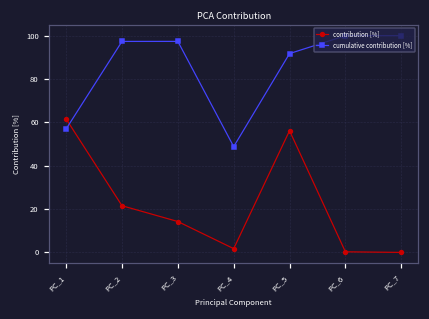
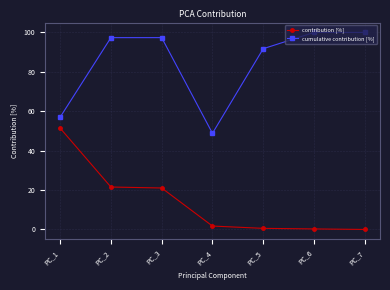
contribution [%], PC_1: 62 -> 51
contribution [%], PC_3: 14 -> 21
contribution [%], PC_5: 56 -> 1
